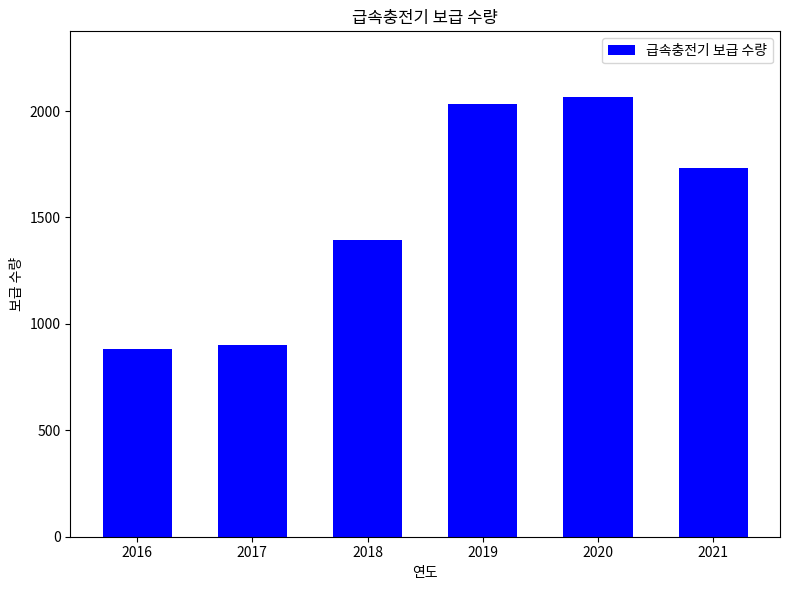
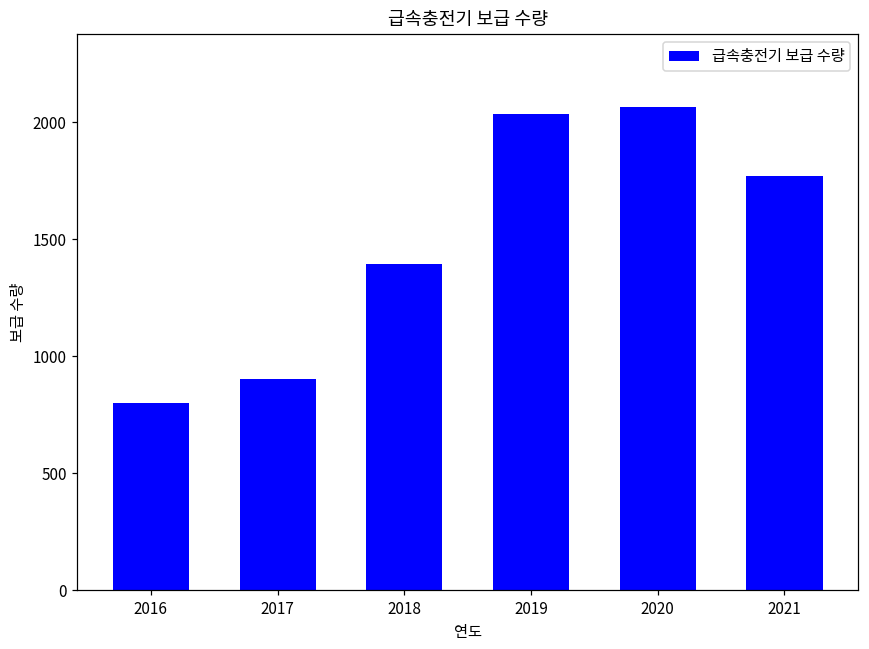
2016: 880 -> 800
2021: 1730 -> 1770
